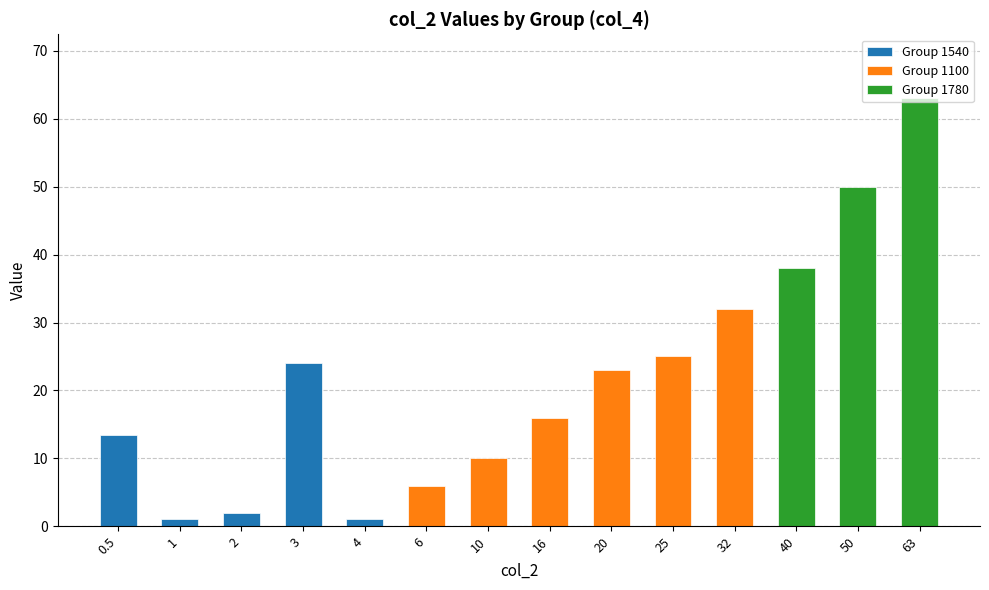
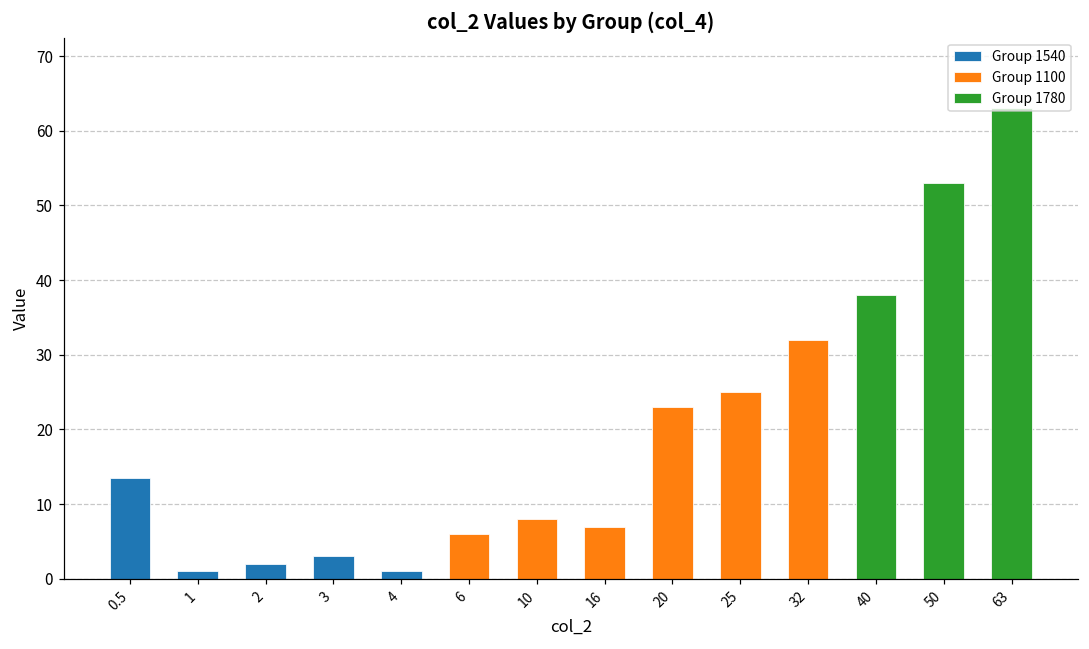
3: 24 -> 3
10: 10 -> 8
16: 16 -> 7
50: 50 -> 53
